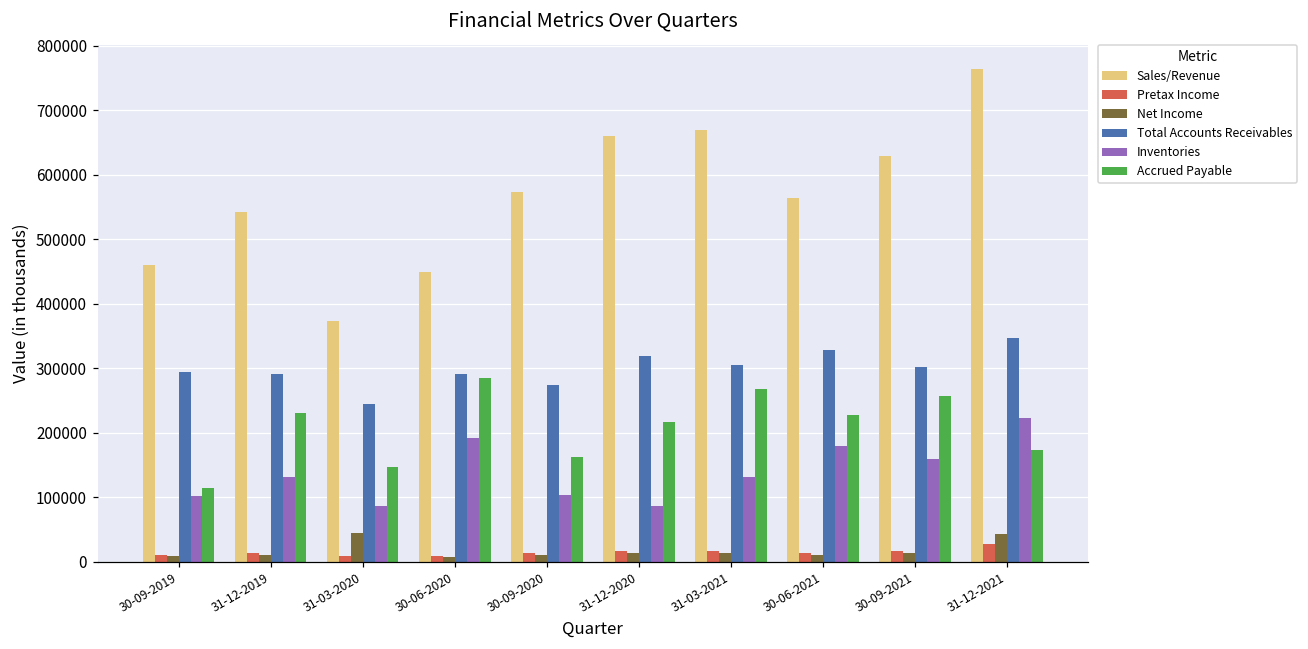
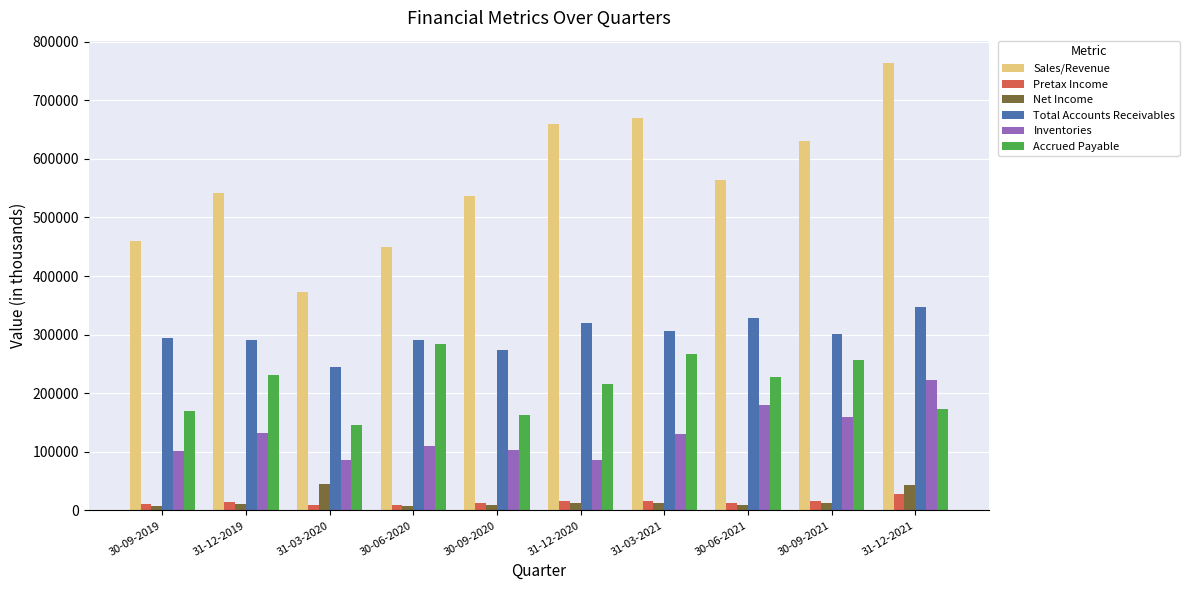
Accrued Payable, 30-09-2019: 110000 -> 170000
Inventories, 30-06-2020: 190000 -> 110000
Sales/Revenue, 30-09-2020: 570000 -> 540000
